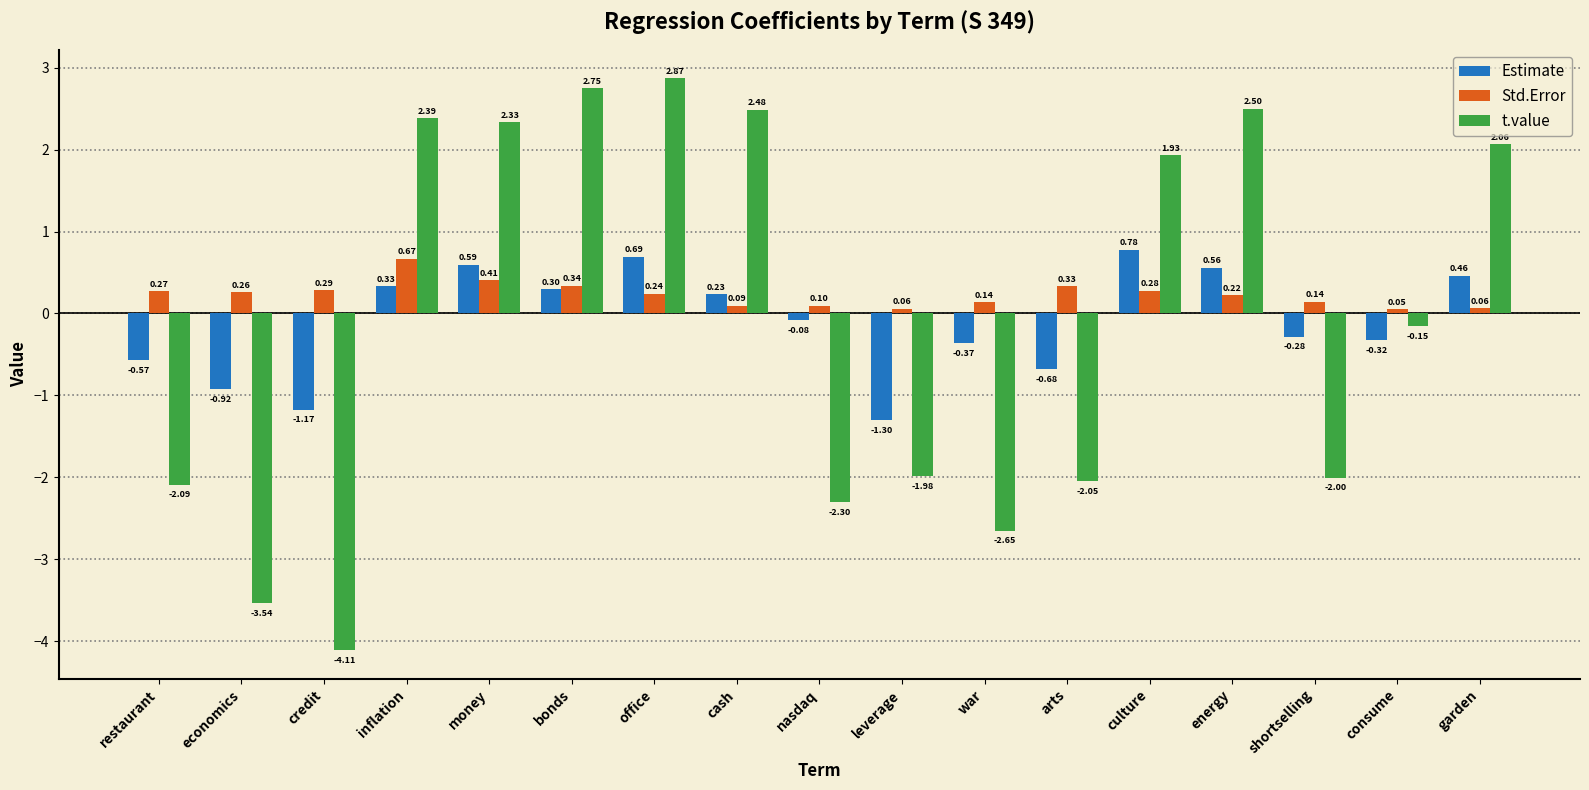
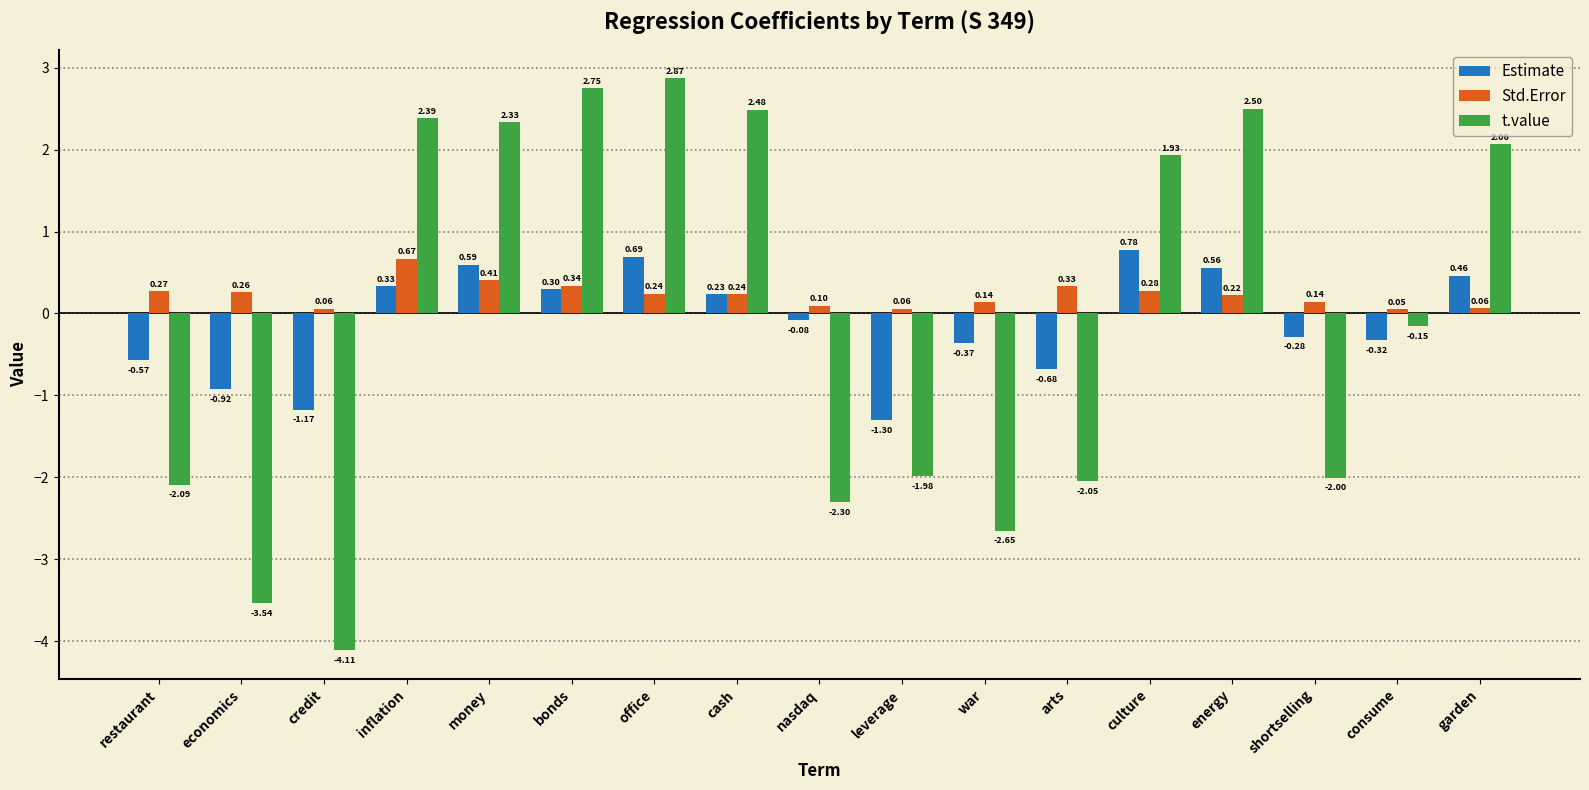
Std.Error, credit: 0.29 -> 0.06
Std.Error, cash: 0.09 -> 0.24
